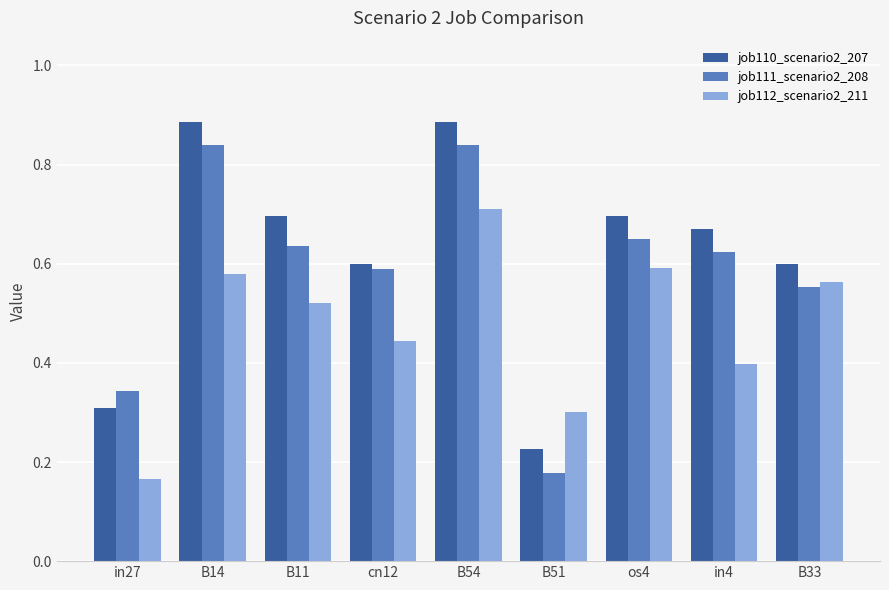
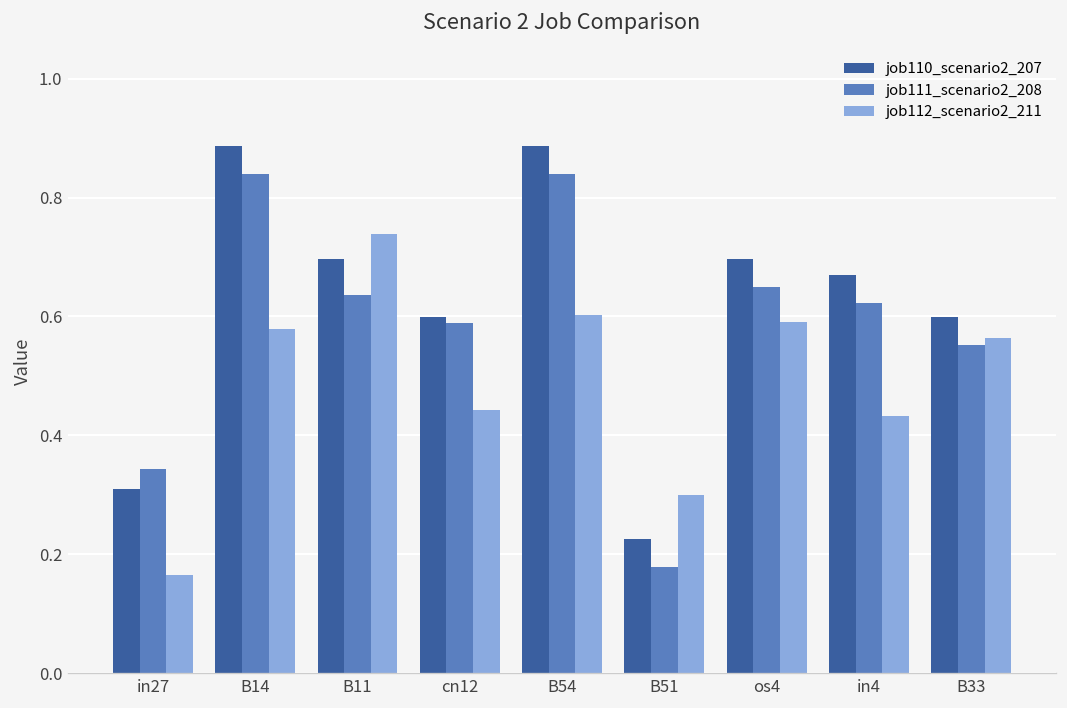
job112_scenario2_211, B11: 0.52 -> 0.74
job112_scenario2_211, B54: 0.71 -> 0.60
job112_scenario2_211, in4: 0.40 -> 0.43
